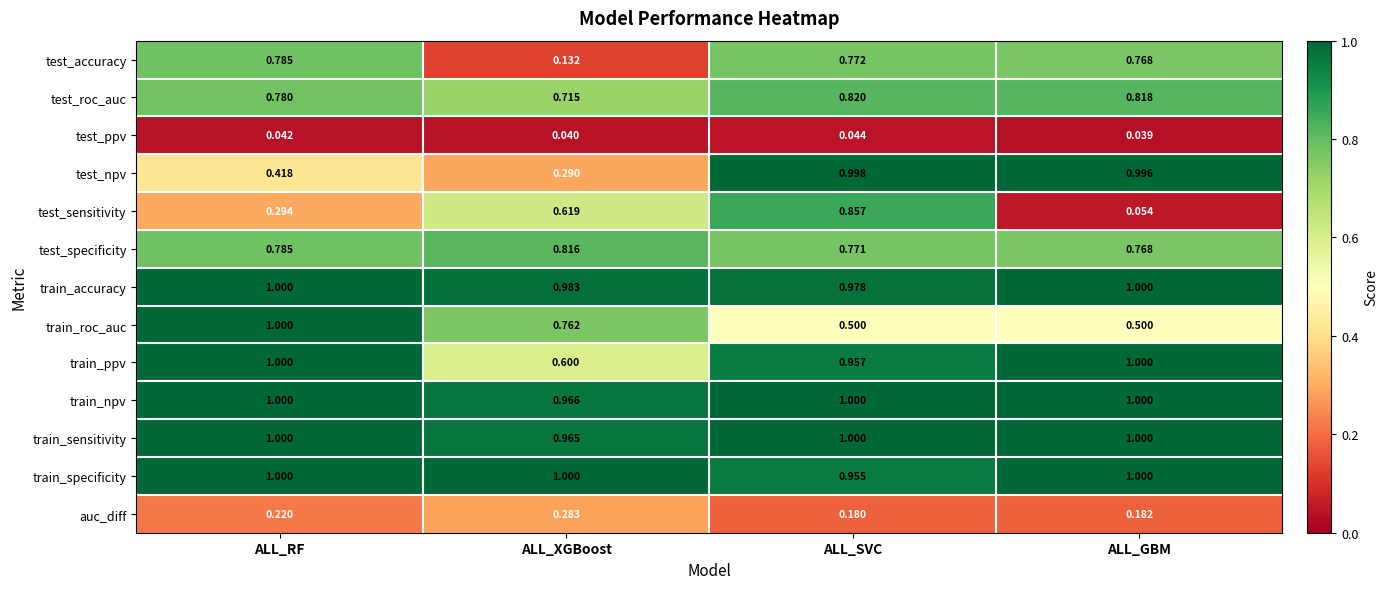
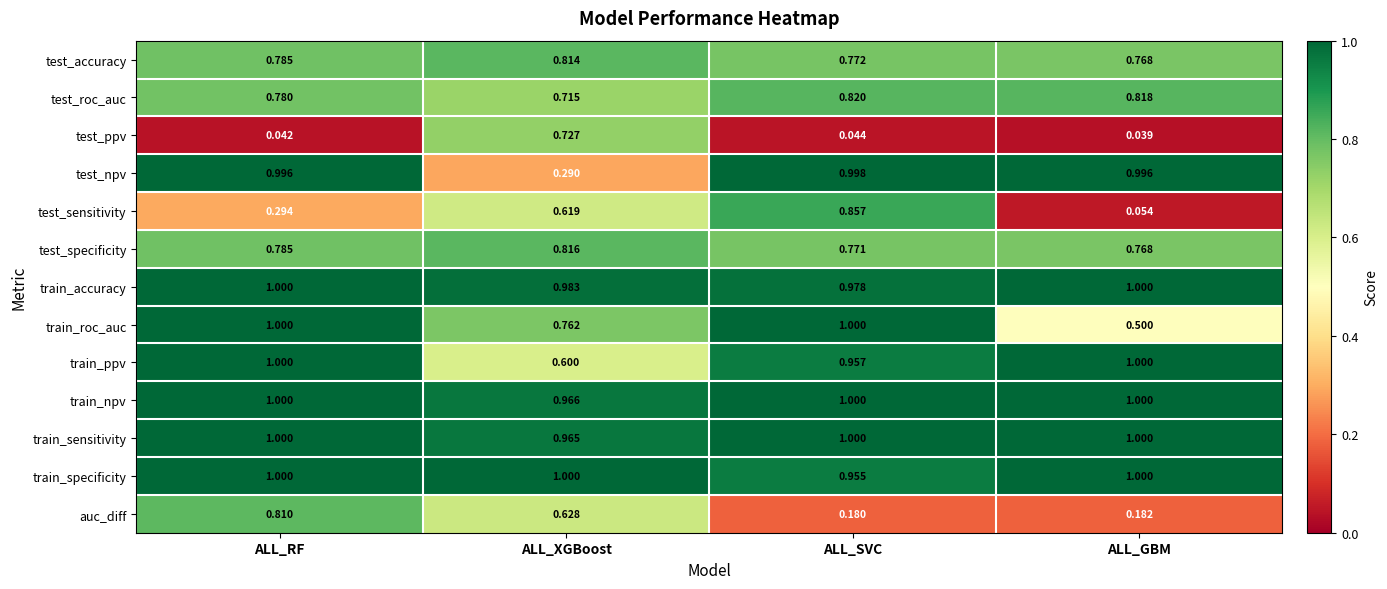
test_accuracy, ALL_XGBoost: 0.132 -> 0.814
test_ppv, ALL_XGBoost: 0.040 -> 0.727
test_npv, ALL_RF: 0.418 -> 0.996
train_roc_auc, ALL_SVC: 0.500 -> 1.000
auc_diff, ALL_RF: 0.220 -> 0.810
auc_diff, ALL_XGBoost: 0.283 -> 0.628
